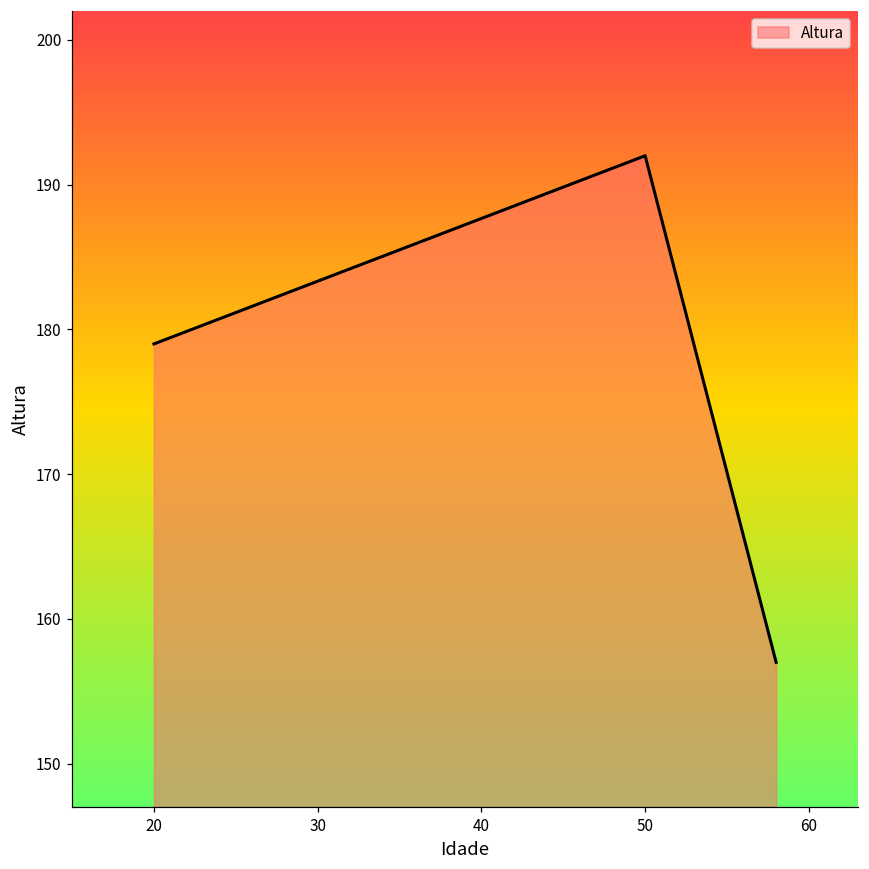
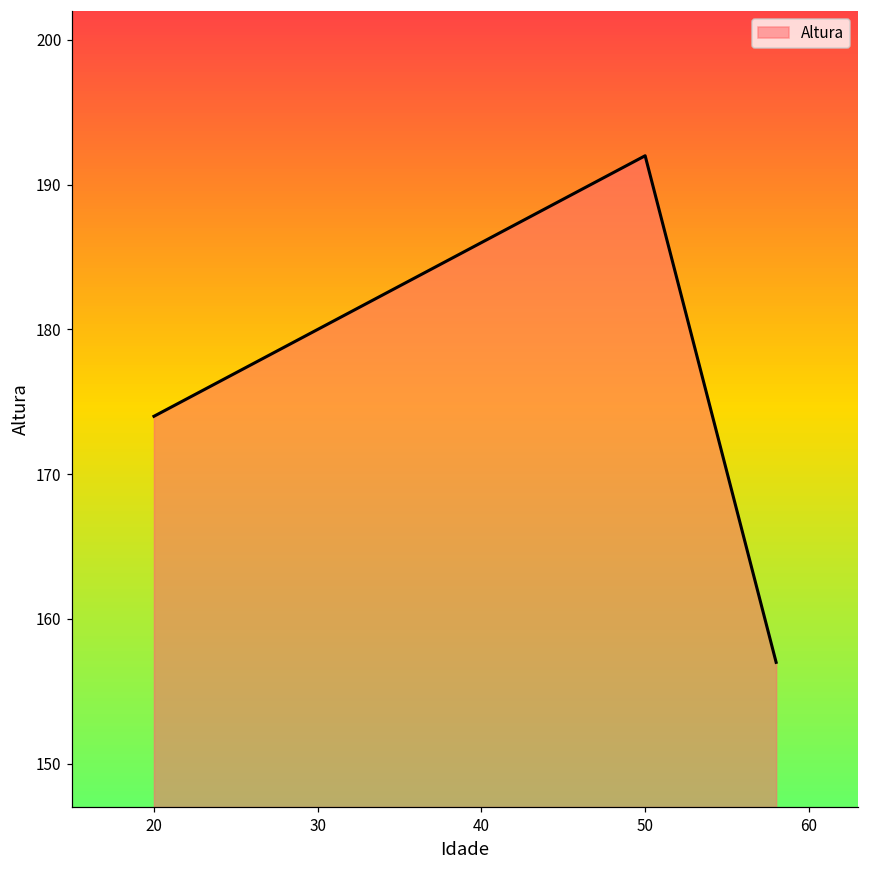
20: 179 -> 174
